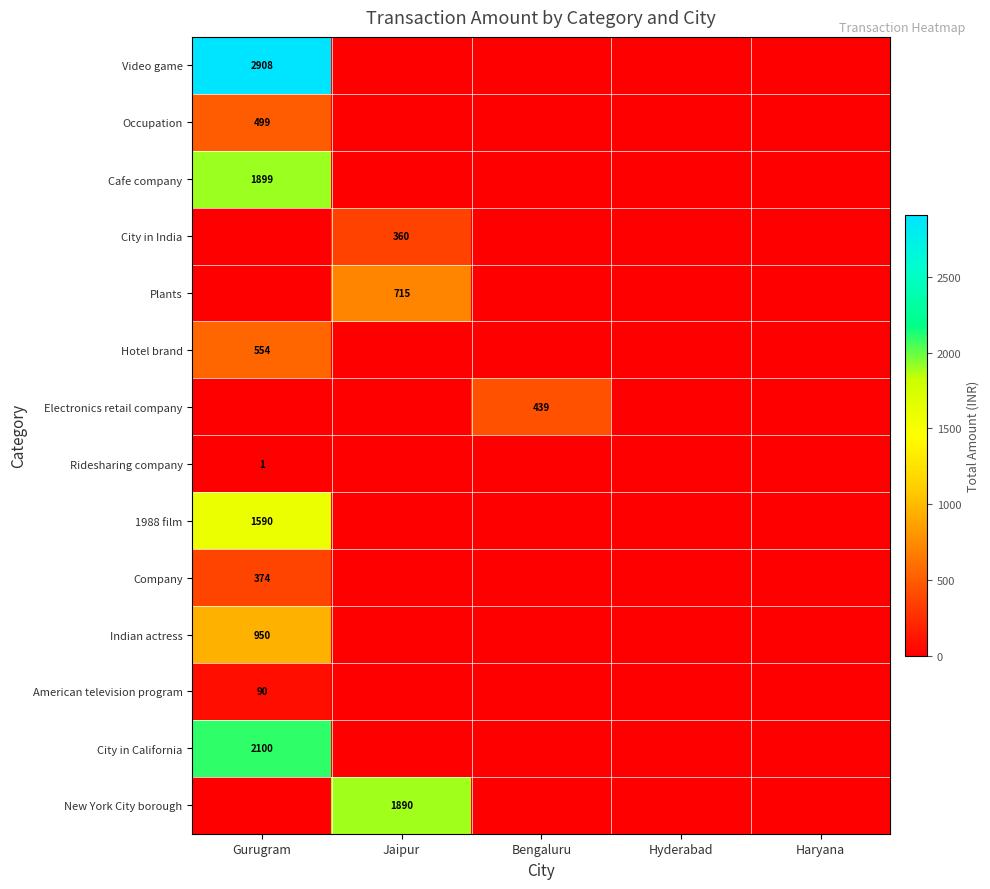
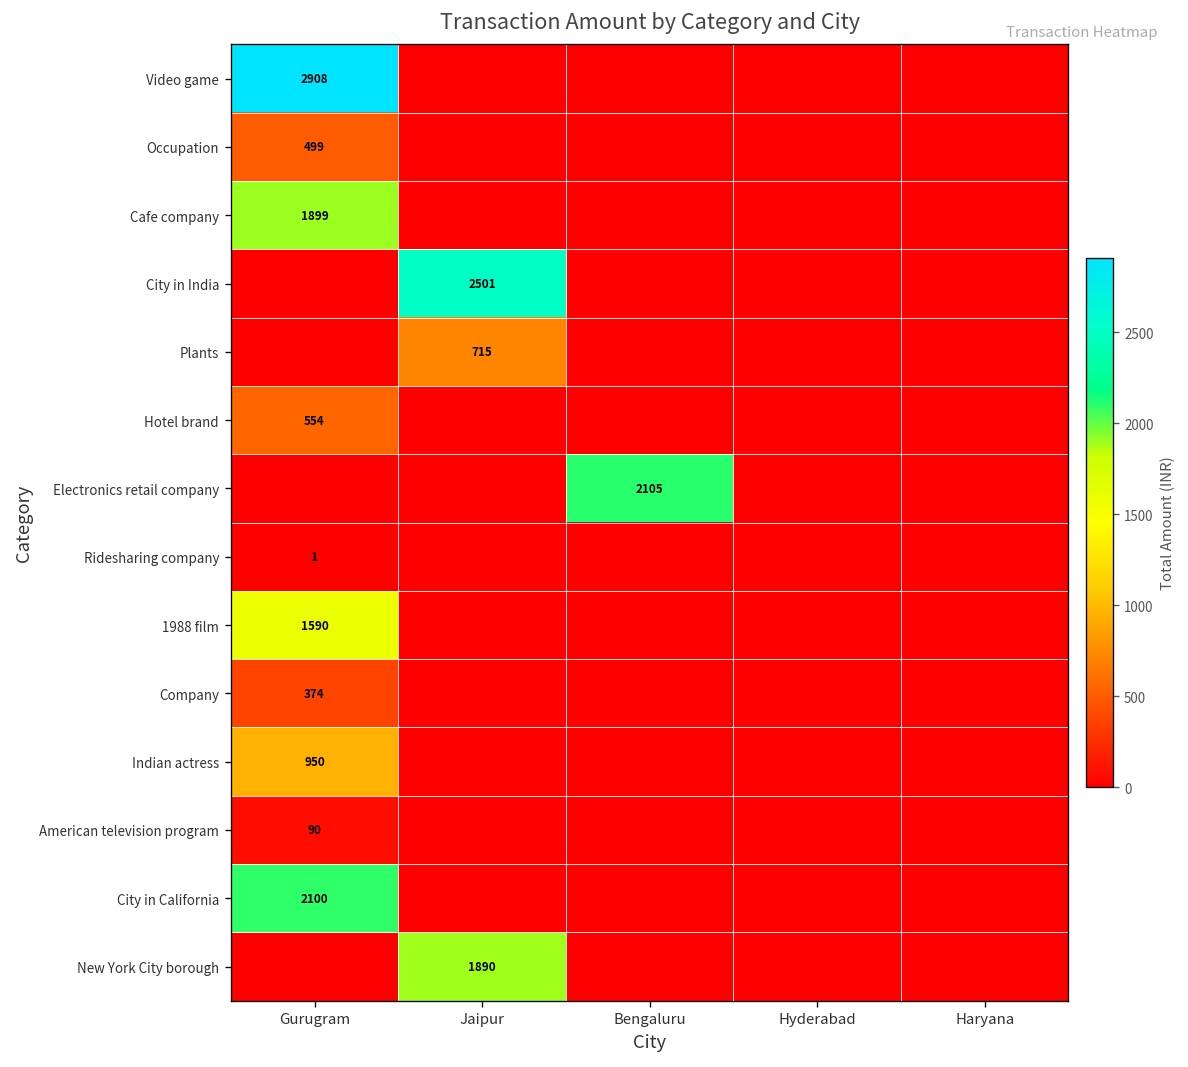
City in India, Jaipur: 360 -> 2501
Electronics retail company, Bengaluru: 439 -> 2105
